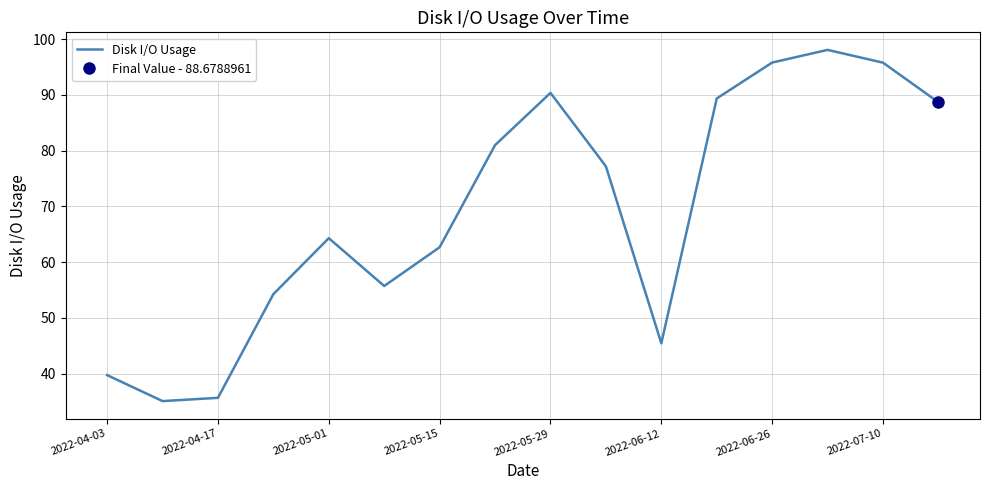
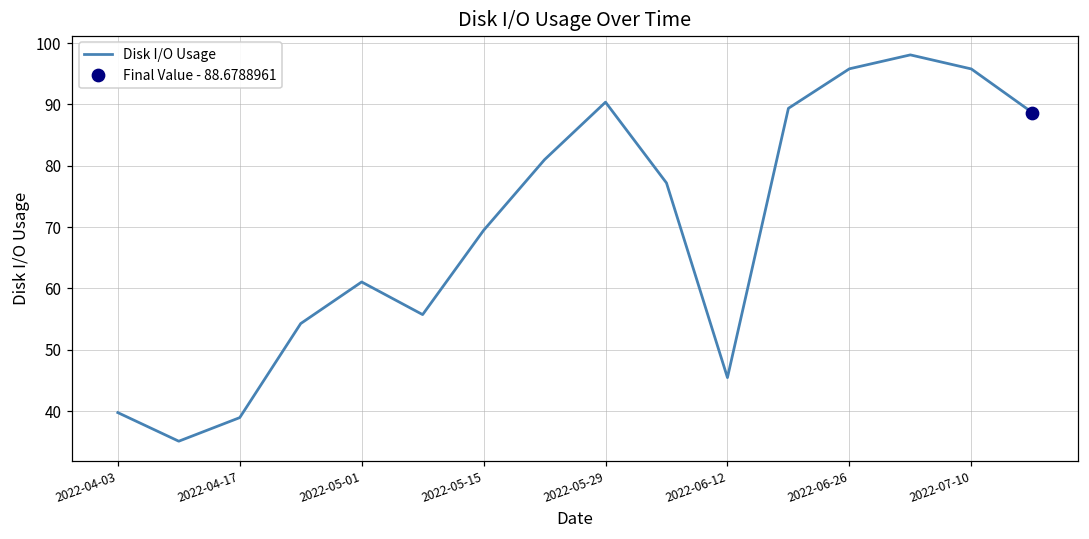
Disk I/O Usage, 2022-04-17: 36 -> 39
Disk I/O Usage, 2022-05-01: 64 -> 61
Disk I/O Usage, 2022-05-15: 63 -> 69
